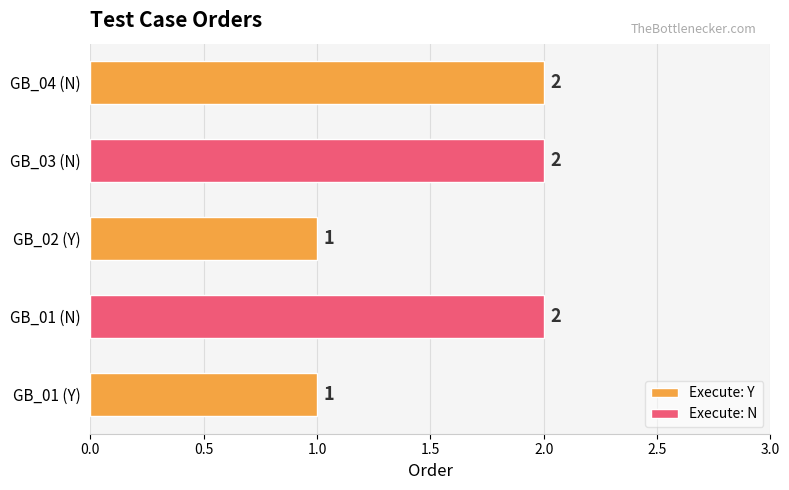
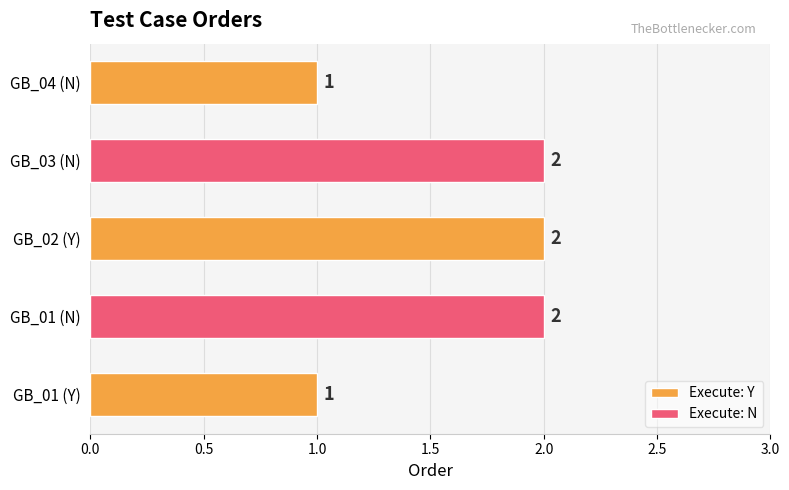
GB_04 (N): 2 -> 1
GB_02 (Y): 1 -> 2
